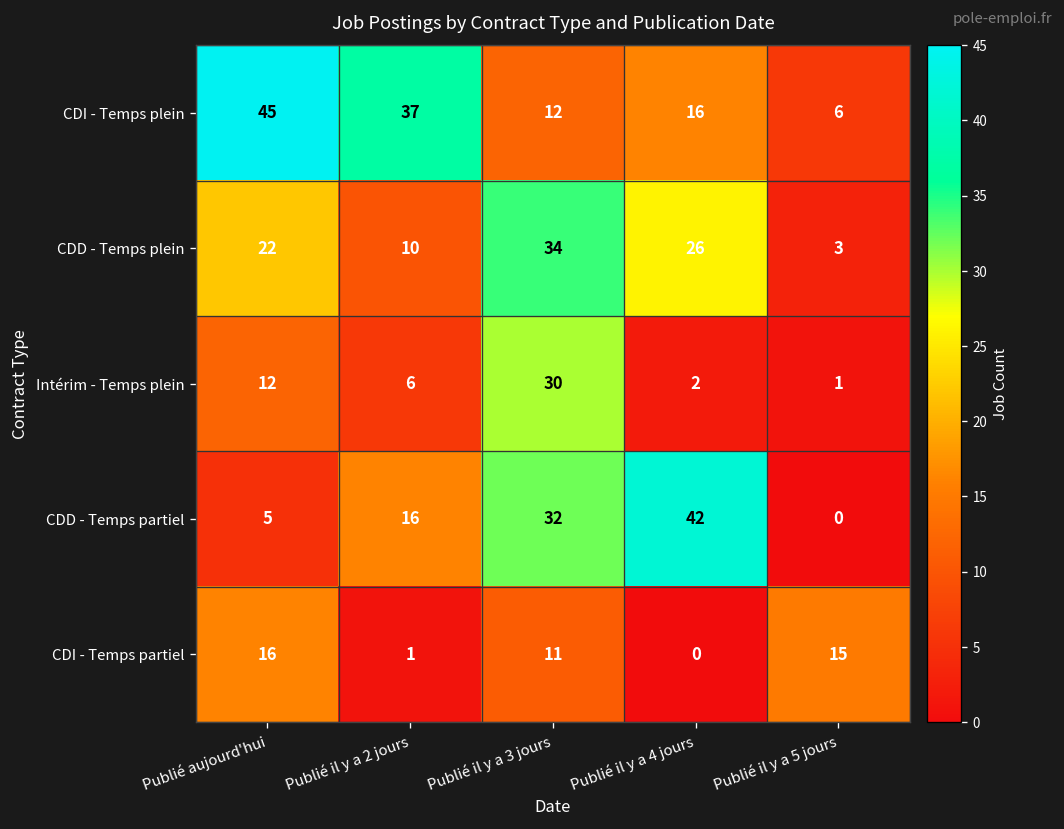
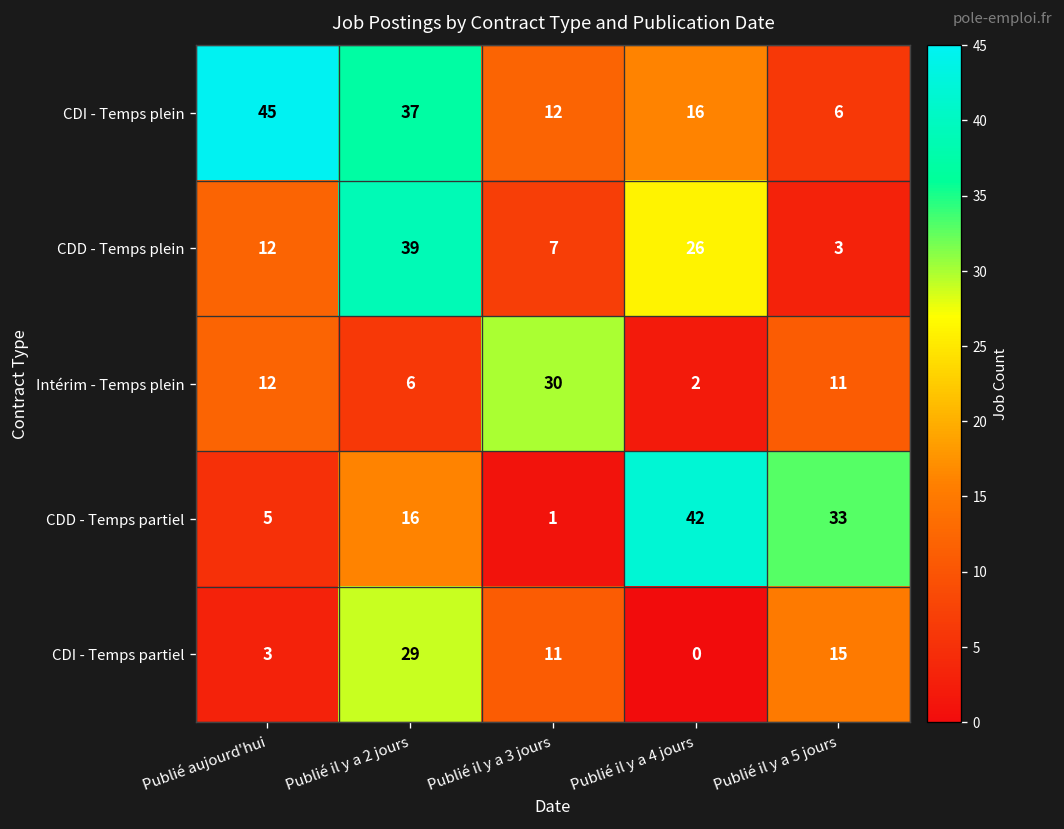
CDD - Temps plein, Publié aujourd'hui: 22 -> 12
CDD - Temps plein, Publié il y a 2 jours: 10 -> 39
CDD - Temps plein, Publié il y a 3 jours: 34 -> 7
Intérim - Temps plein, Publié il y a 5 jours: 1 -> 11
CDD - Temps partiel, Publié il y a 3 jours: 32 -> 1
CDD - Temps partiel, Publié il y a 5 jours: 0 -> 33
CDI - Temps partiel, Publié aujourd'hui: 16 -> 3
CDI - Temps partiel, Publié il y a 2 jours: 1 -> 29
